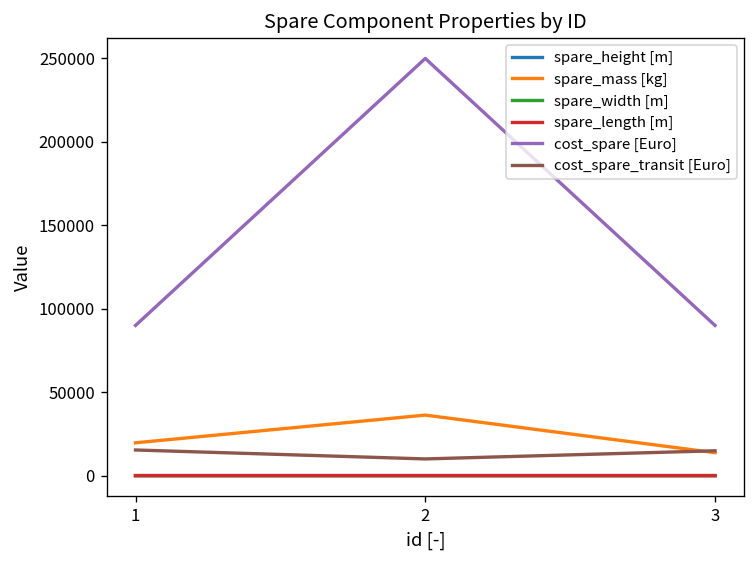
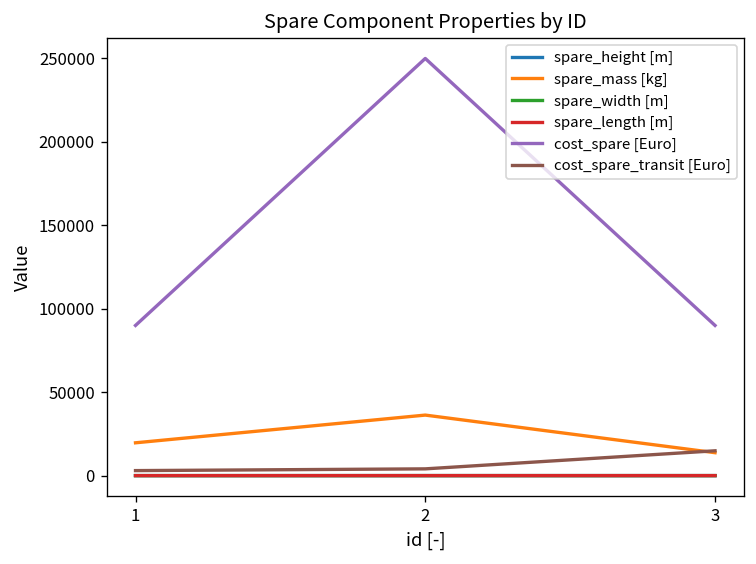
cost_spare_transit [Euro], 1: 15000 -> 3000
cost_spare_transit [Euro], 2: 10000 -> 4000
